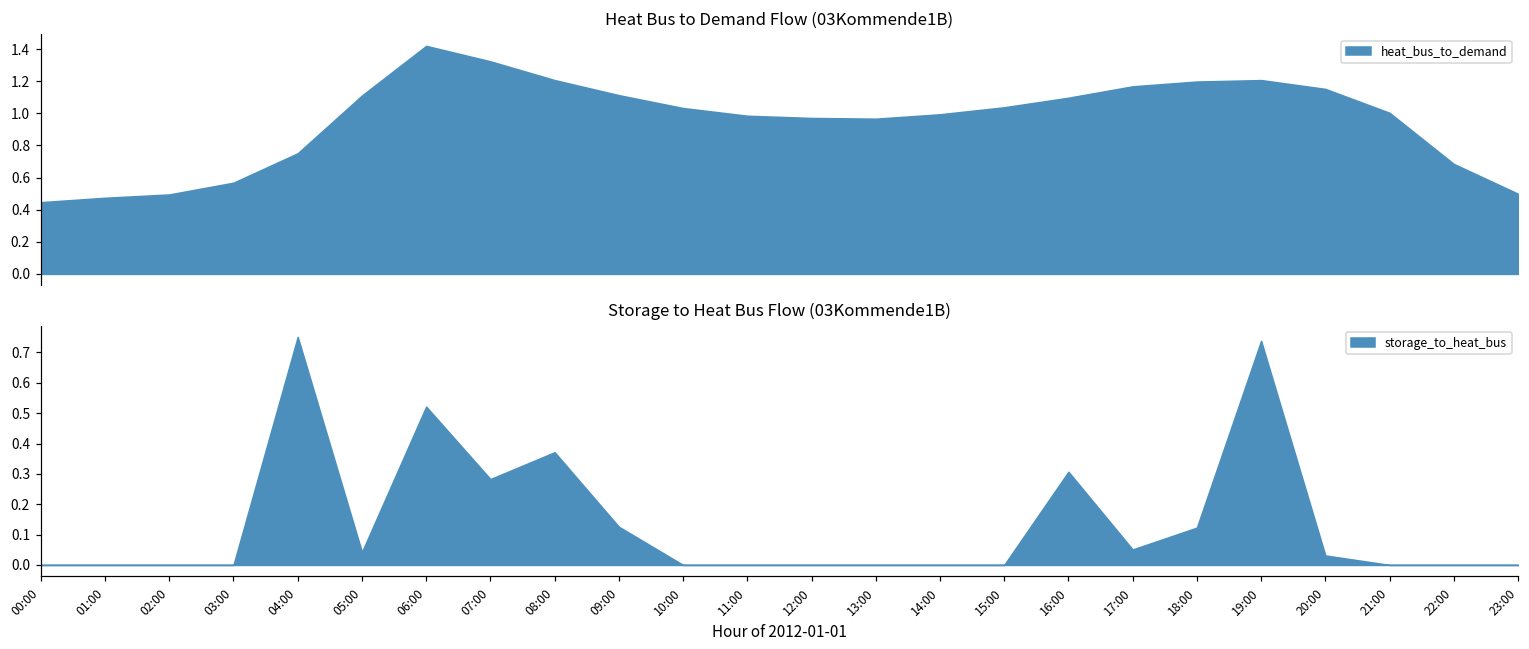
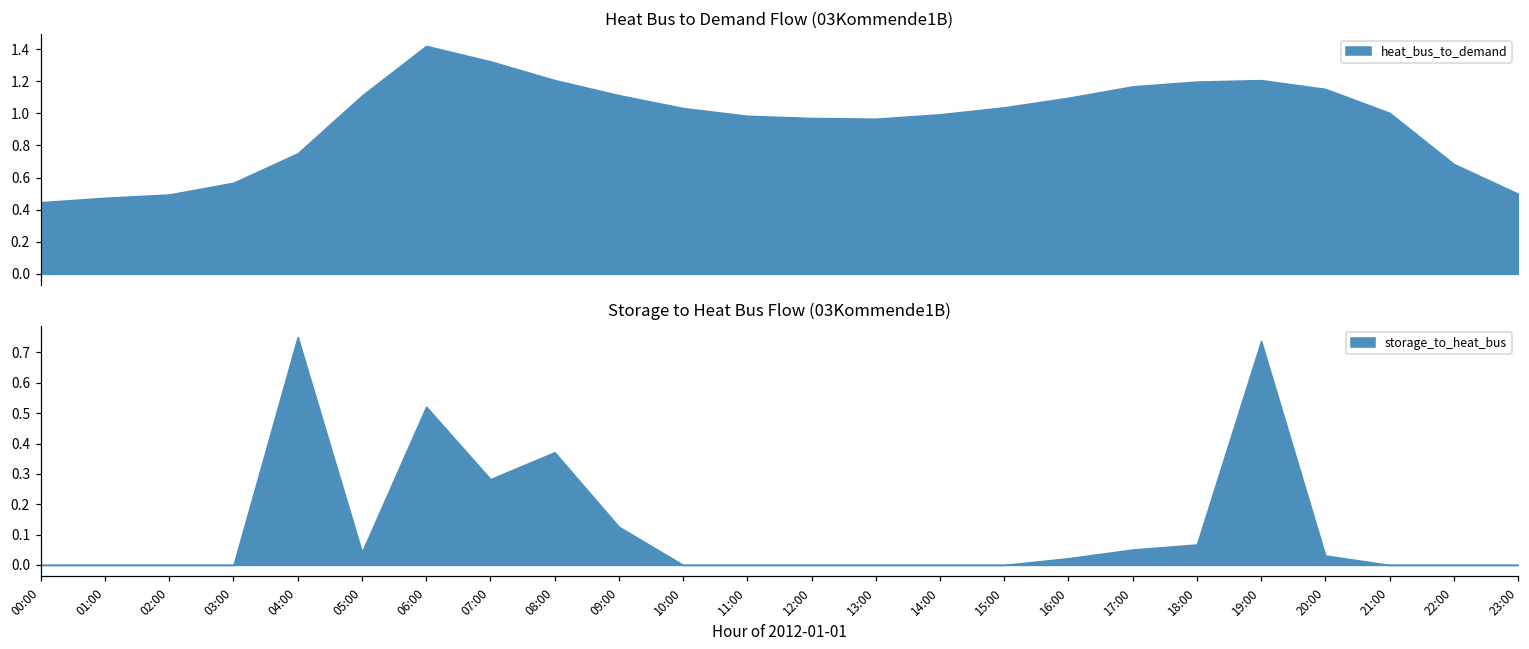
Storage to Heat Bus Flow (03Kommende1B), 16:00: 0.31 -> 0.02
Storage to Heat Bus Flow (03Kommende1B), 18:00: 0.12 -> 0.07
